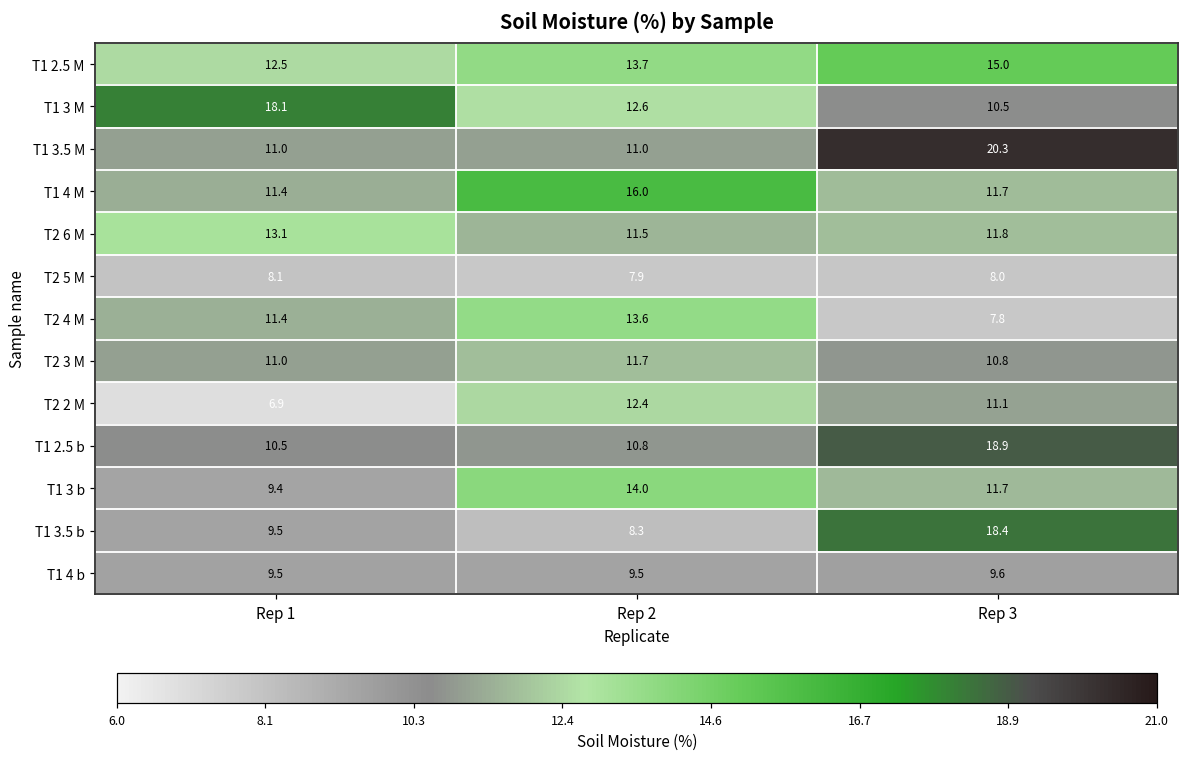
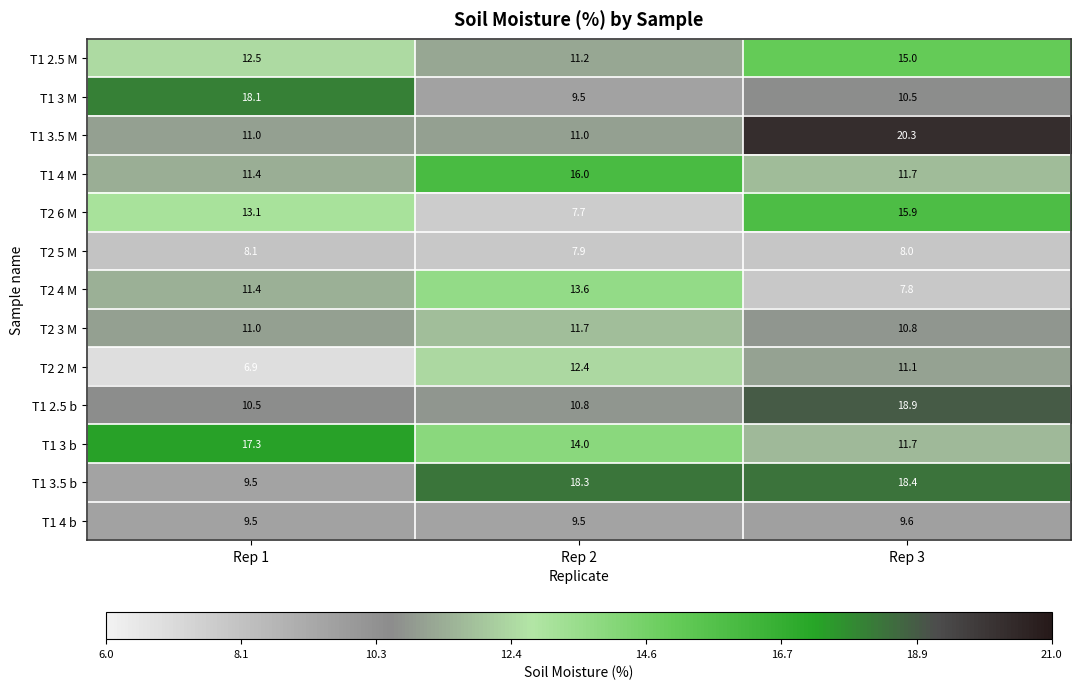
T1 2.5 M, Rep 2: 13.7 -> 11.2
T1 3 M, Rep 2: 12.6 -> 9.5
T2 6 M, Rep 2: 11.5 -> 7.7
T2 6 M, Rep 3: 11.8 -> 15.9
T1 3 b, Rep 1: 9.4 -> 17.3
T1 3.5 b, Rep 2: 8.3 -> 18.3
